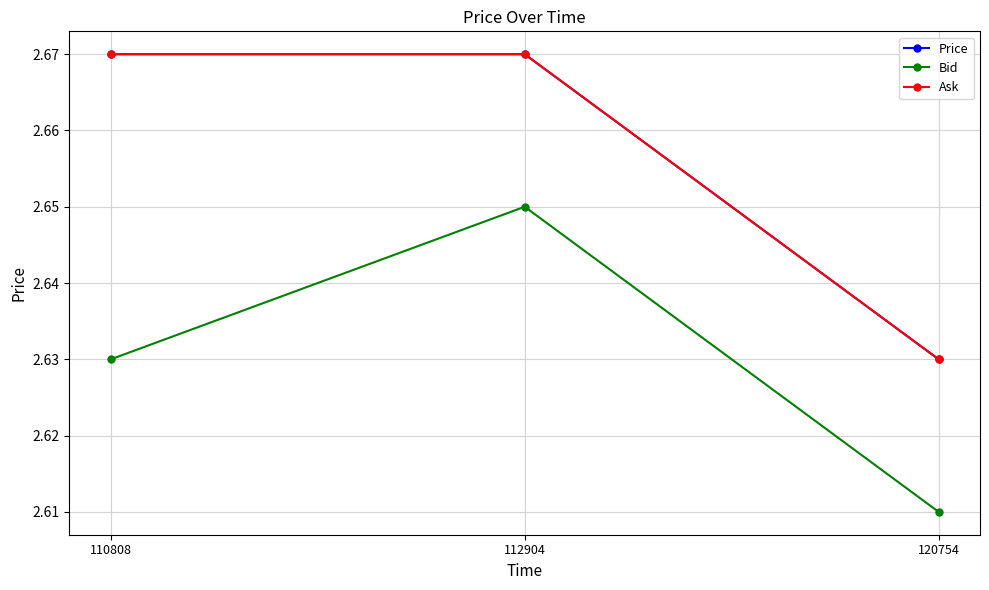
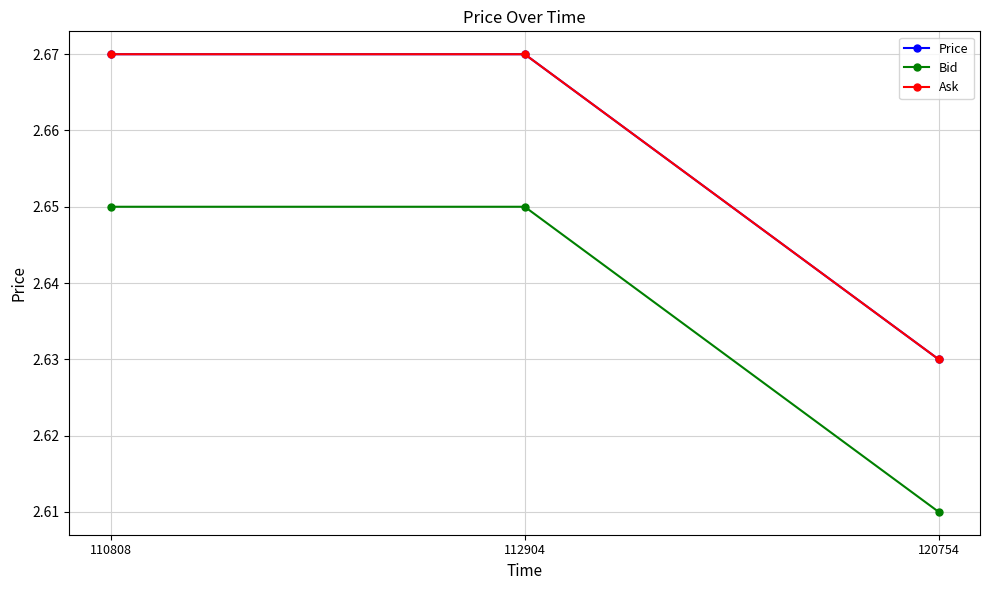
Bid, 110808: 2.63 -> 2.65
